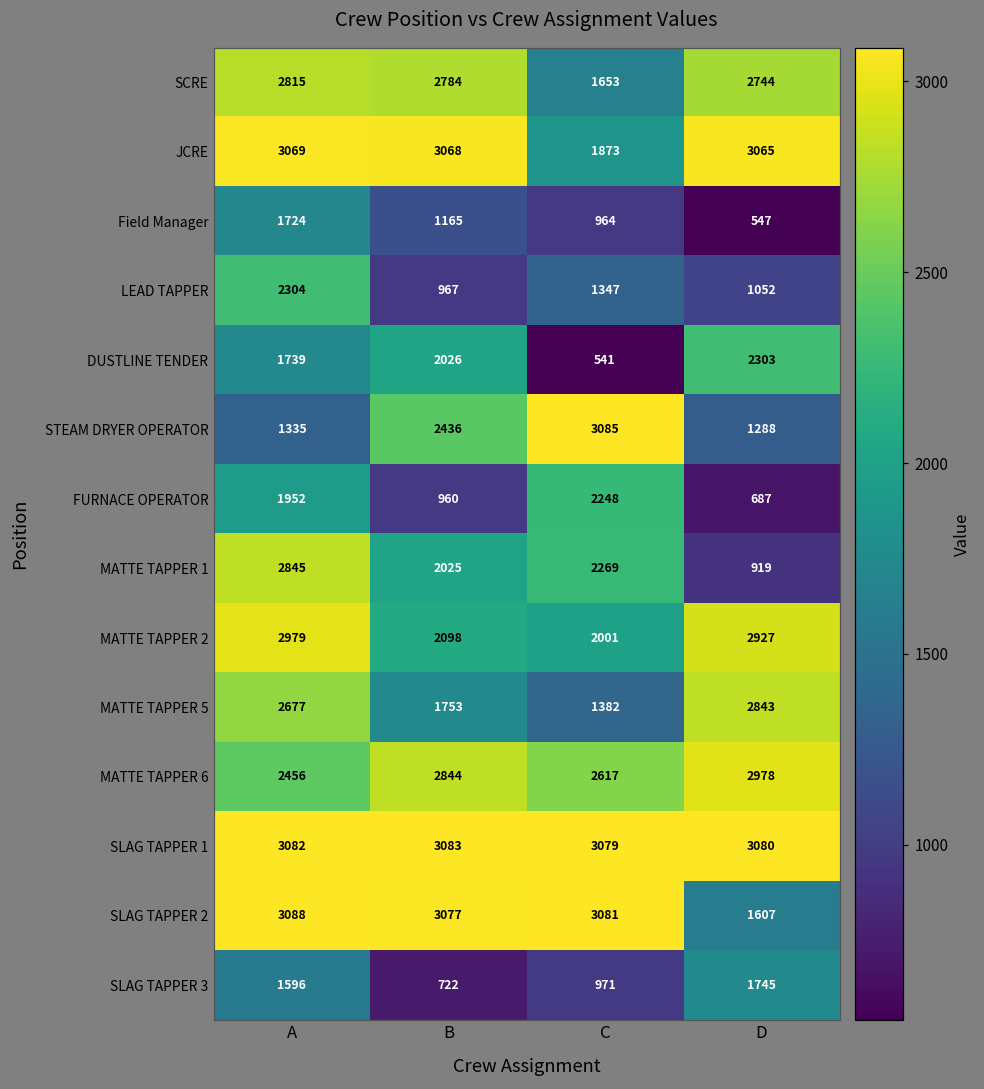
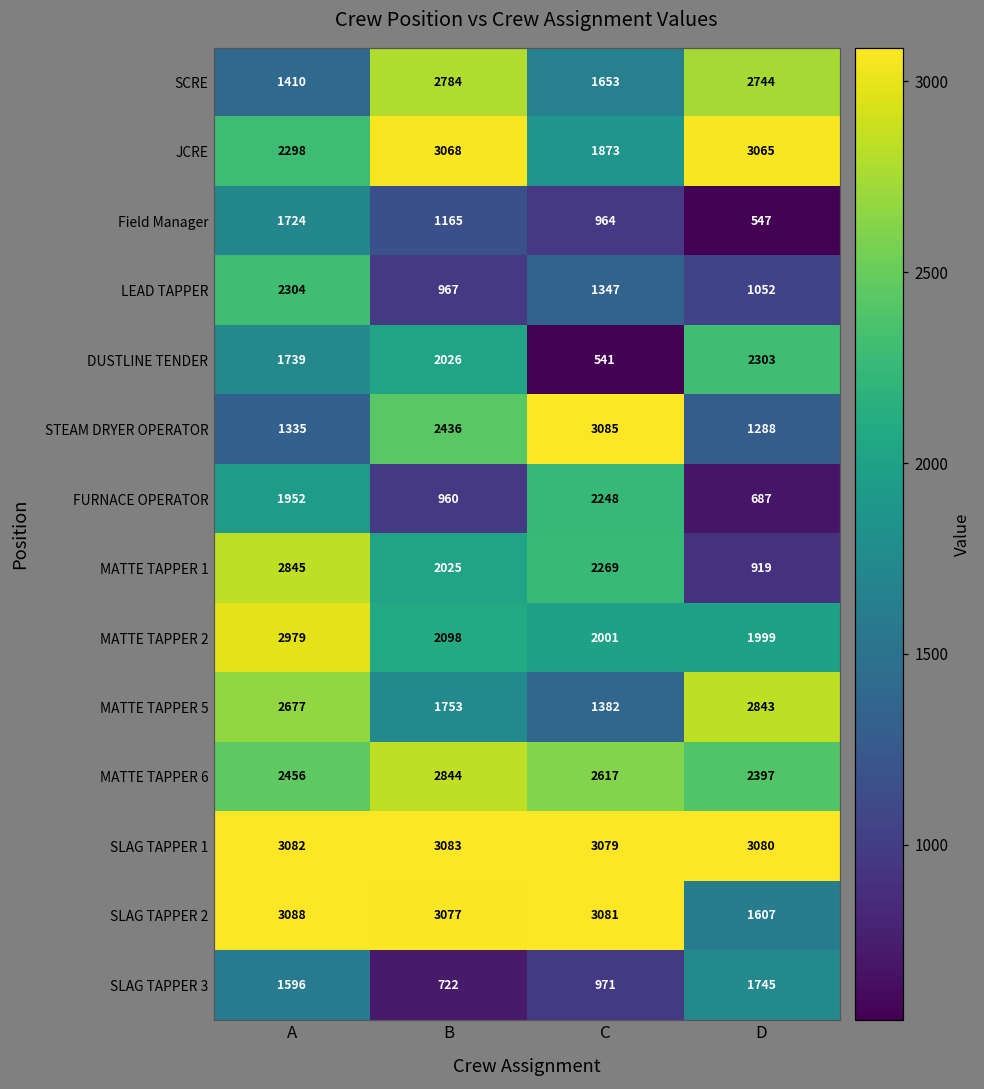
SCRE, A: 2815 -> 1410
JCRE, A: 3069 -> 2298
MATTE TAPPER 2, D: 2927 -> 1999
MATTE TAPPER 6, D: 2978 -> 2397
